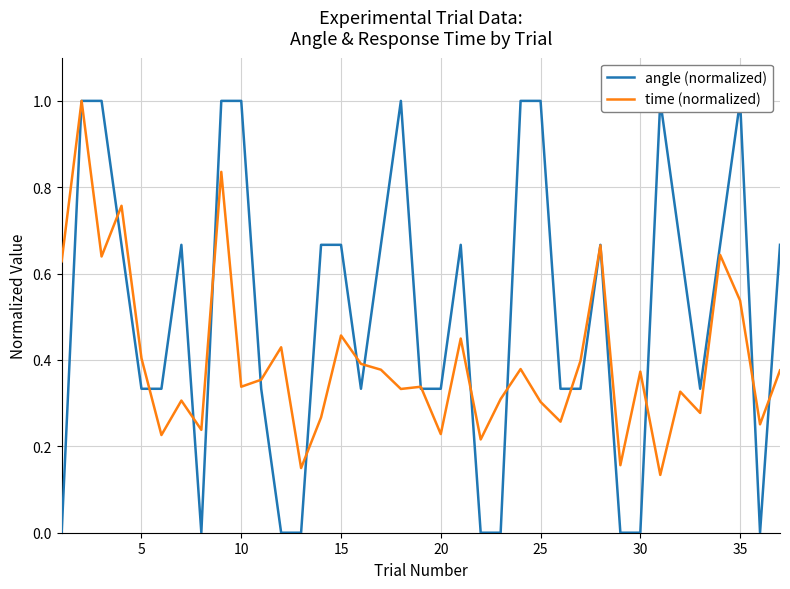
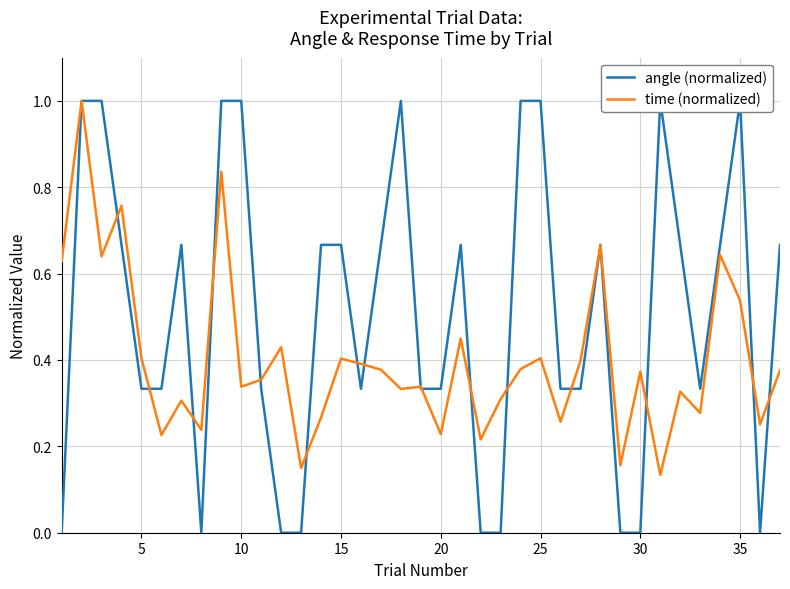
time (normalized), 15: 0.46 -> 0.40
time (normalized), 25: 0.30 -> 0.40
